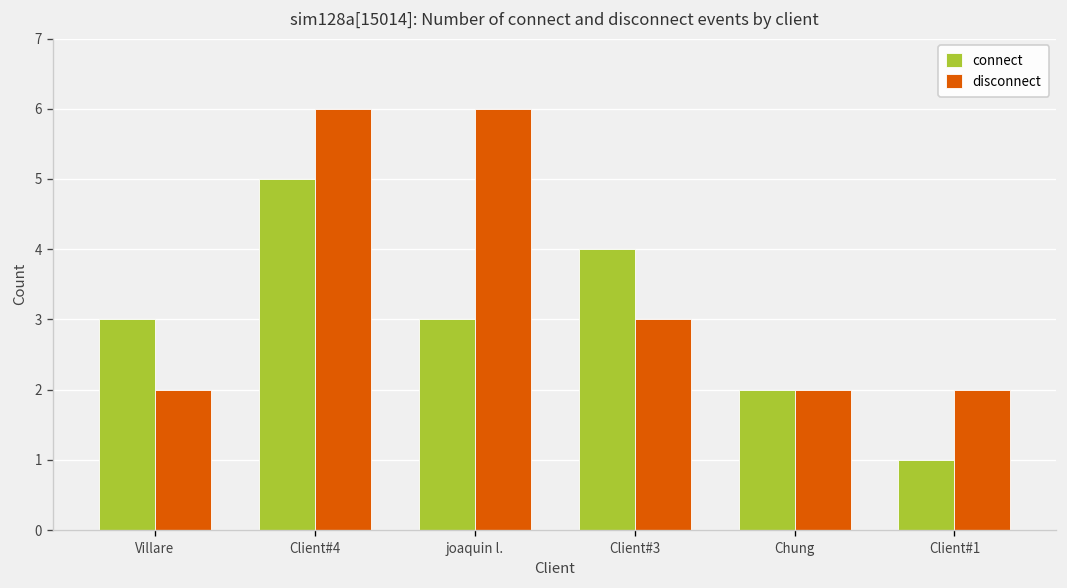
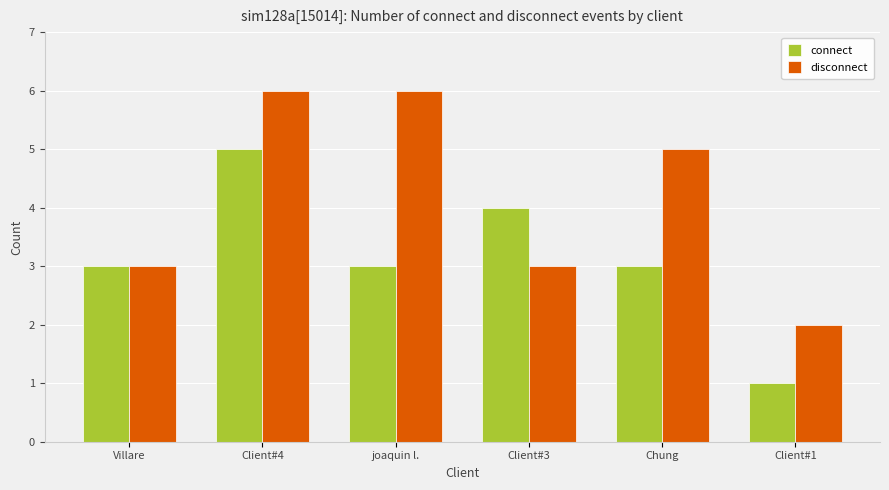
disconnect, Villare: 2 -> 3
connect, Chung: 2 -> 3
disconnect, Chung: 2 -> 5
